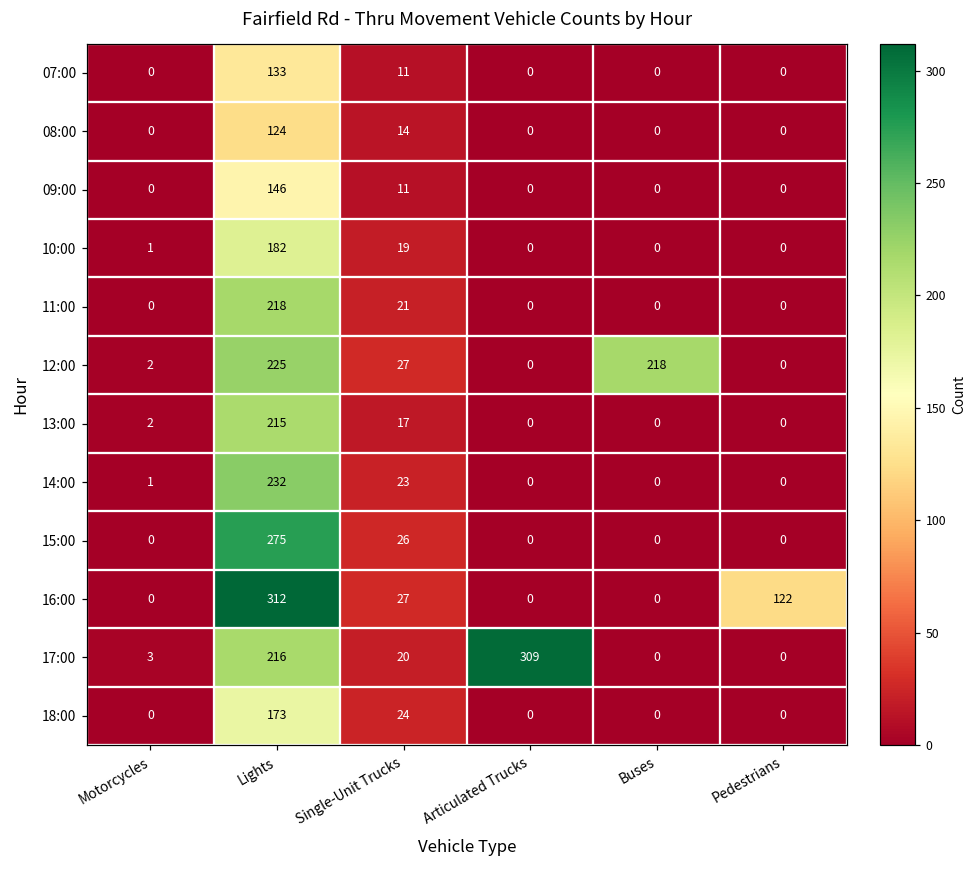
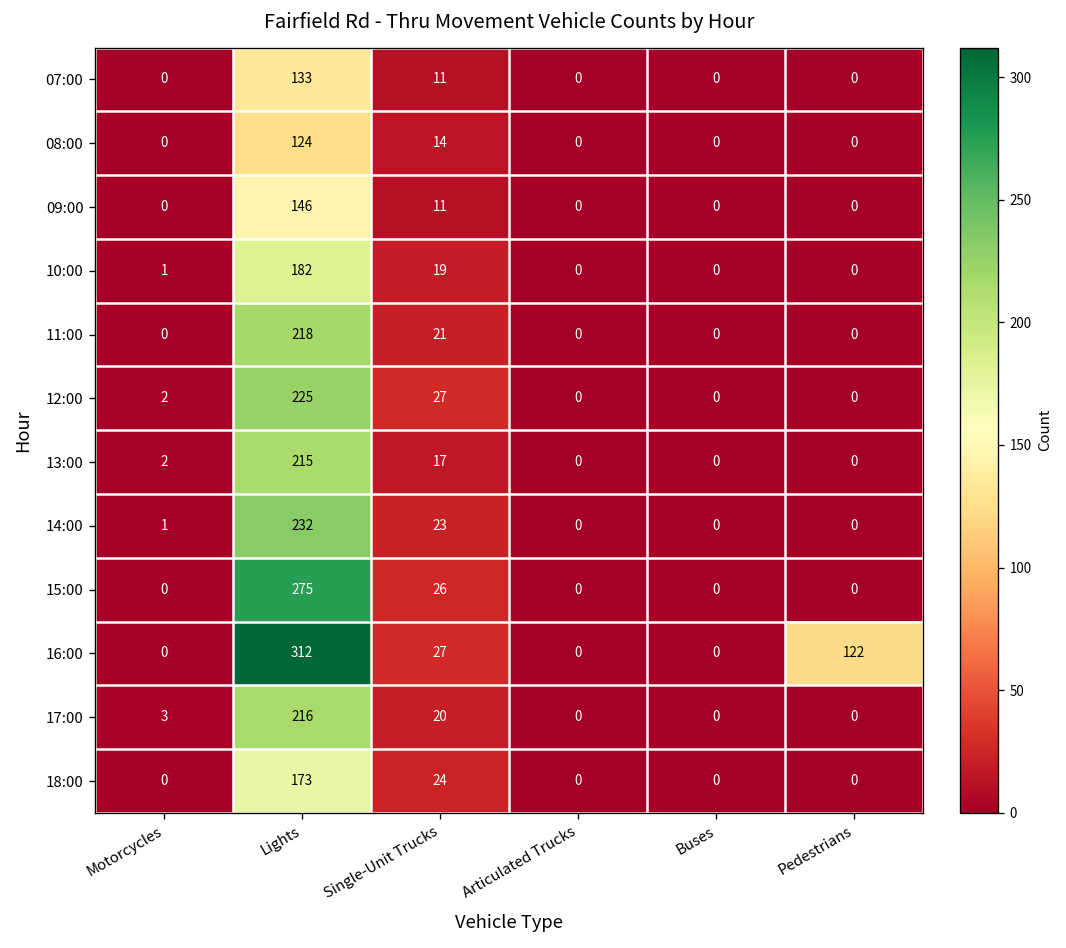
12:00, Buses: 218 -> 0
17:00, Articulated Trucks: 309 -> 0
